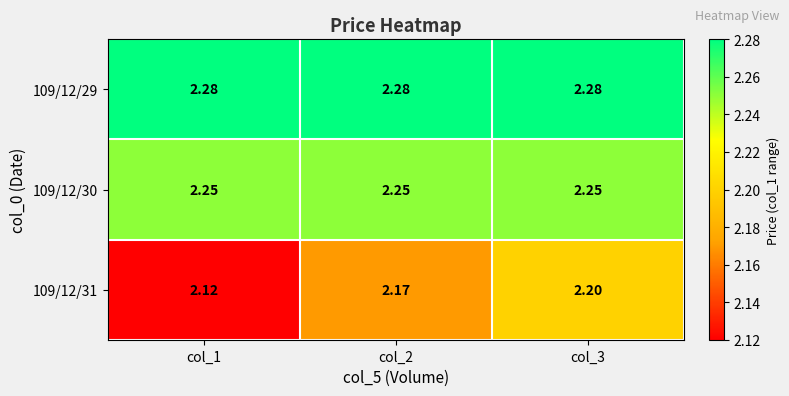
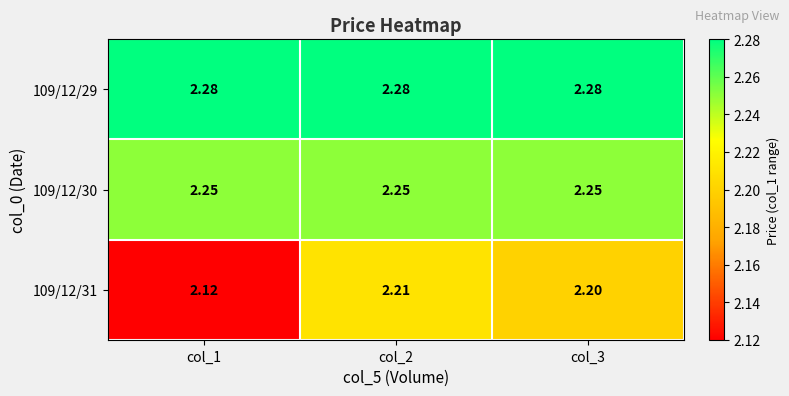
109/12/31, col_2: 2.17 -> 2.21
